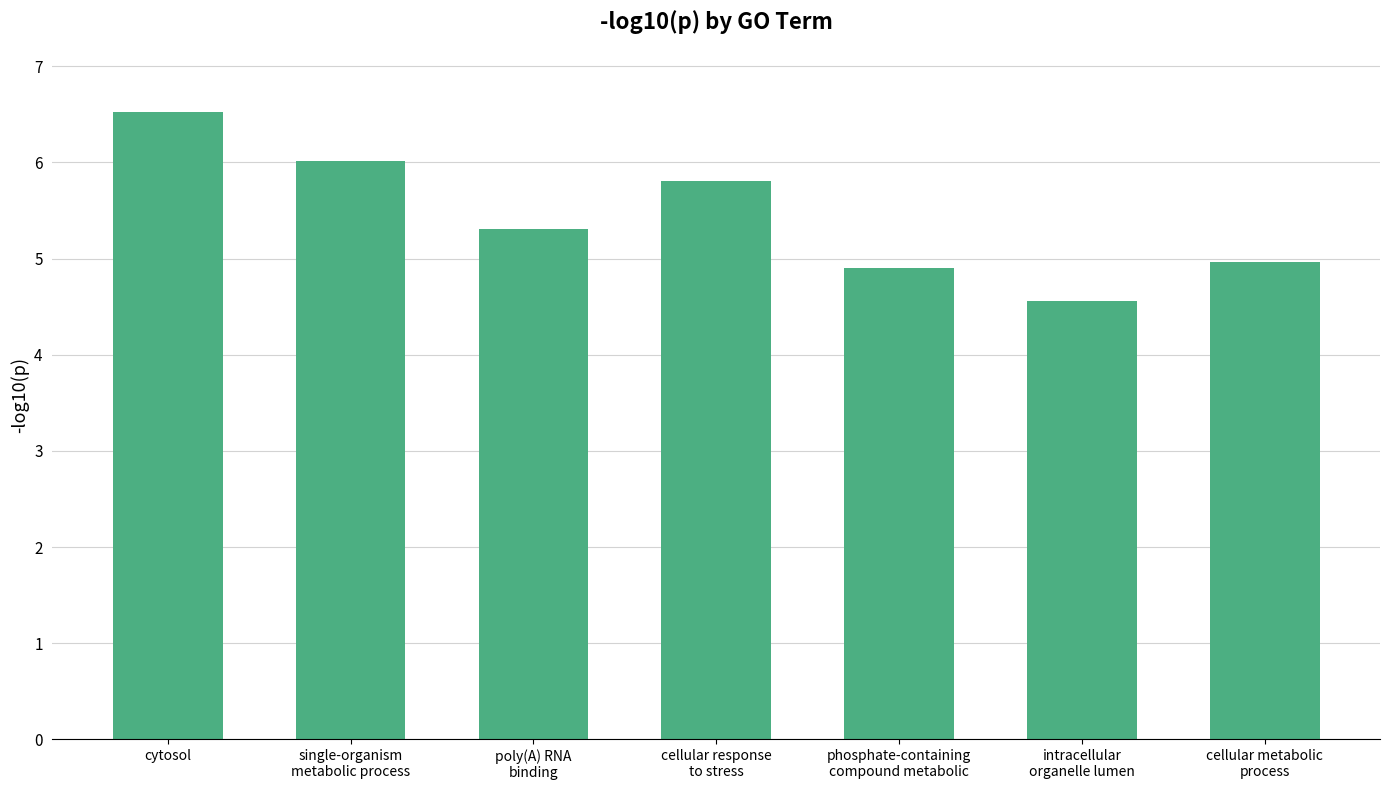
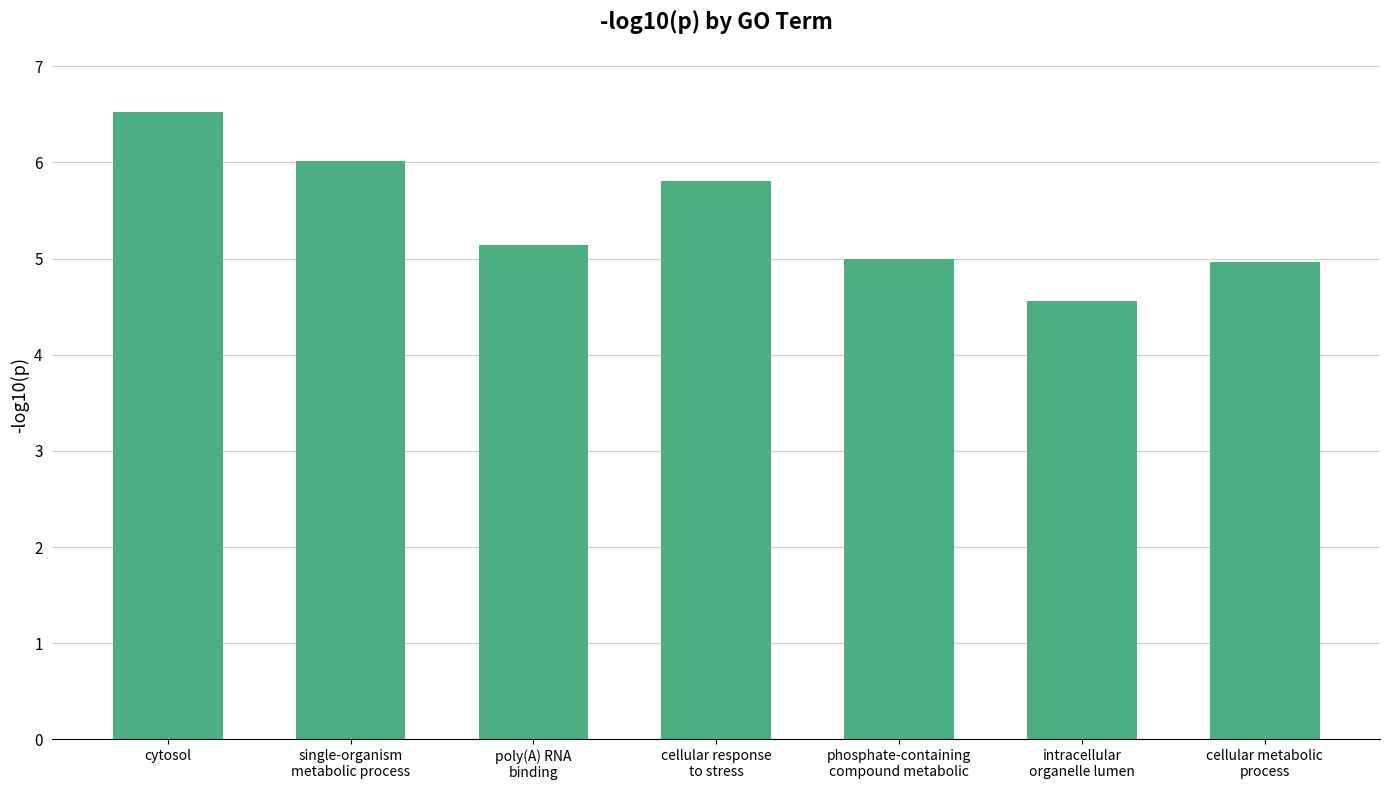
poly(A) RNA binding: 5.3 -> 5.1
phosphate-containing compound metabolic: 4.9 -> 5.0
